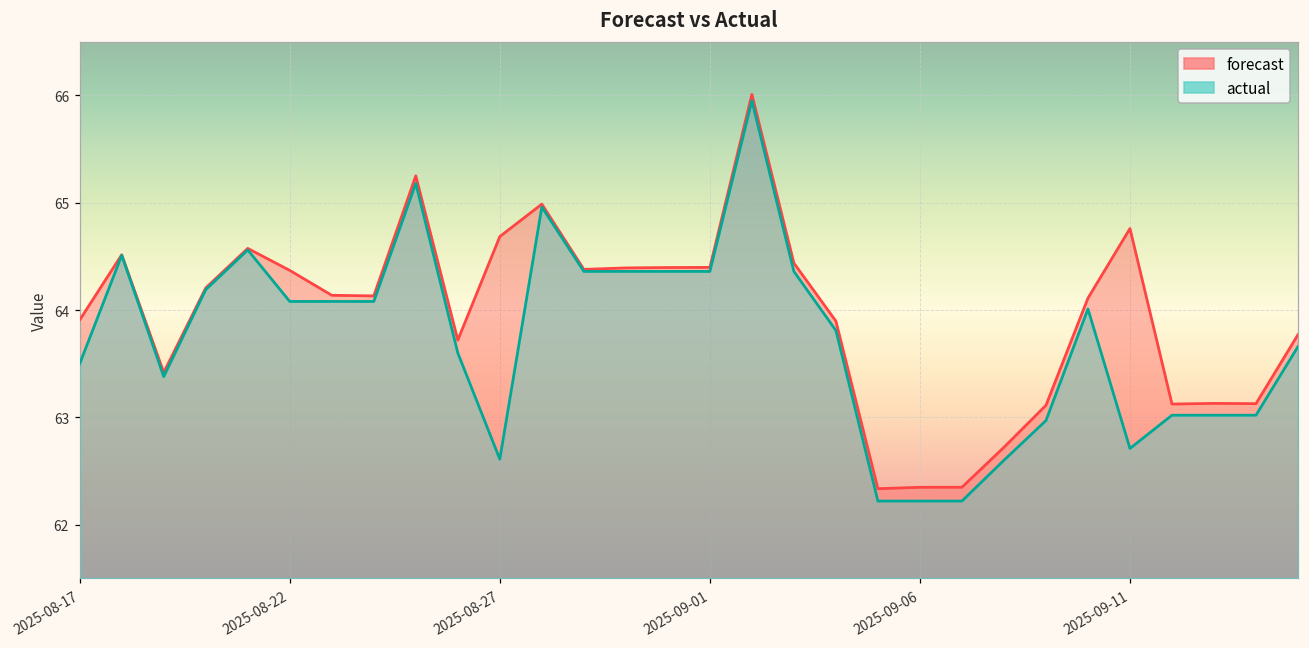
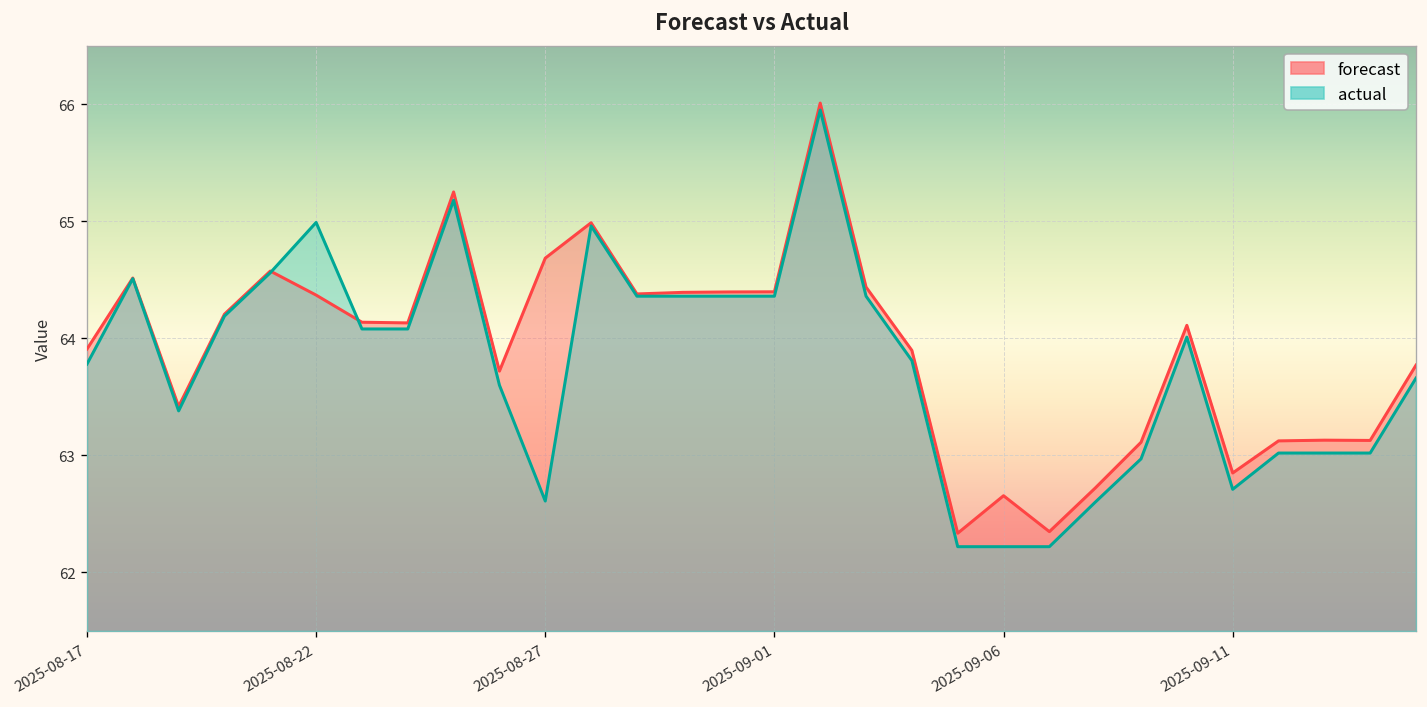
actual, 2025-08-17: 63.5 -> 63.8
actual, 2025-08-22: 64.1 -> 65.0
forecast, 2025-09-06: 62.3 -> 62.7
forecast, 2025-09-11: 64.8 -> 62.8
